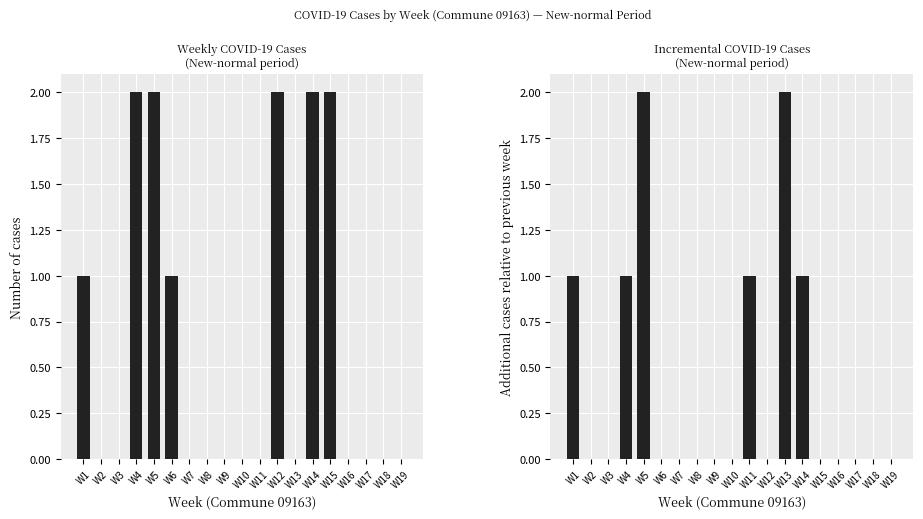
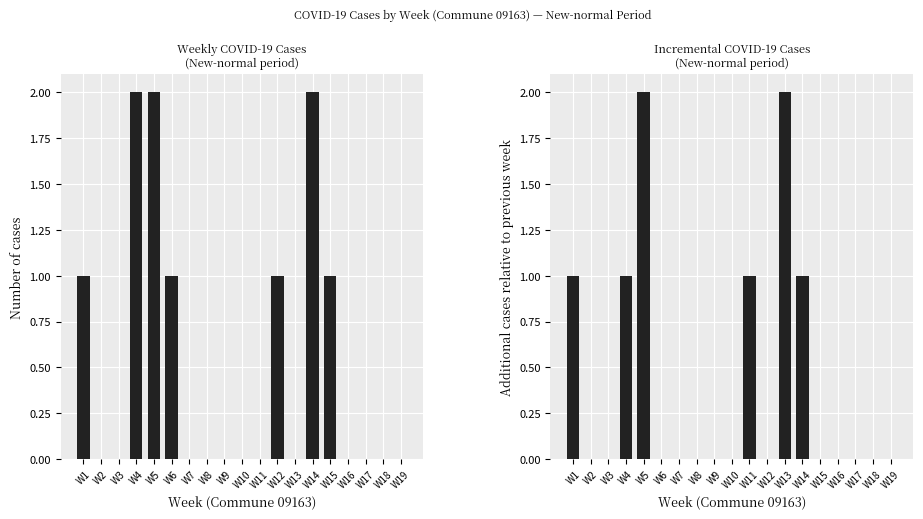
Weekly COVID-19 Cases (New-normal period), W12: 2 -> 1
Weekly COVID-19 Cases (New-normal period), W15: 2 -> 1
